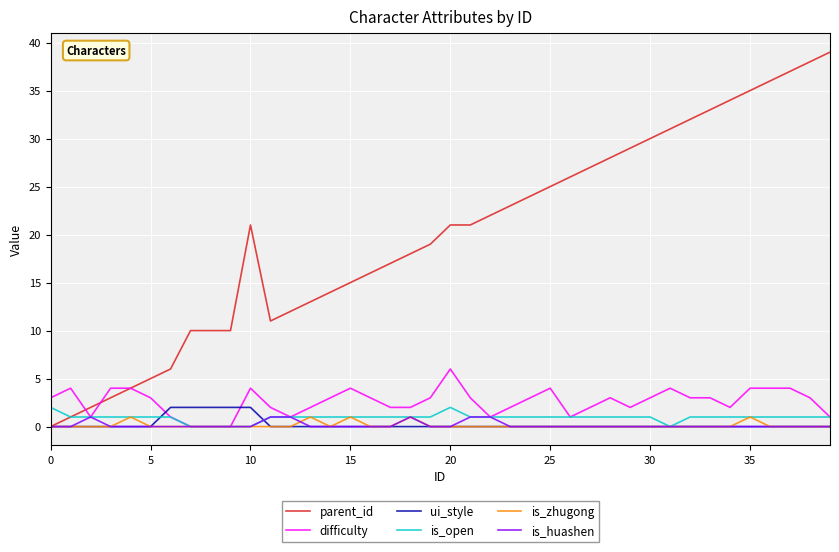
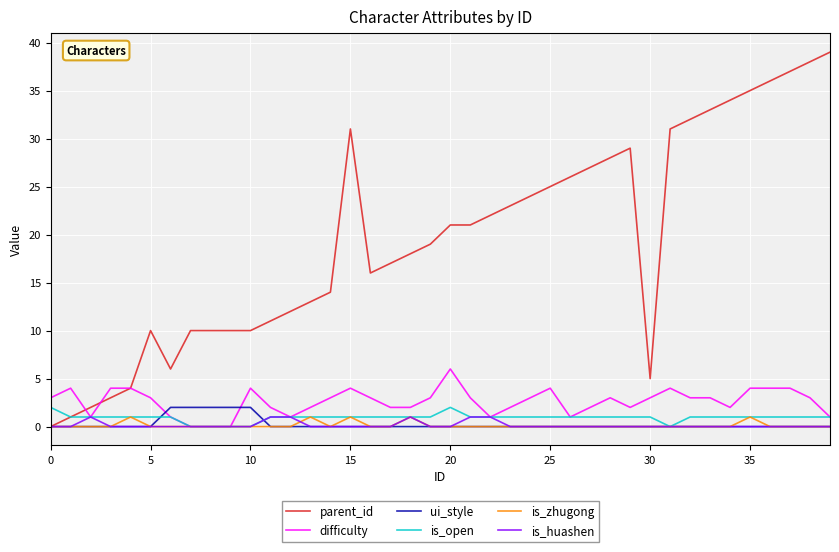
parent_id, 5: 5 -> 10
parent_id, 10: 21 -> 10
parent_id, 15: 15 -> 31
parent_id, 30: 30 -> 5
